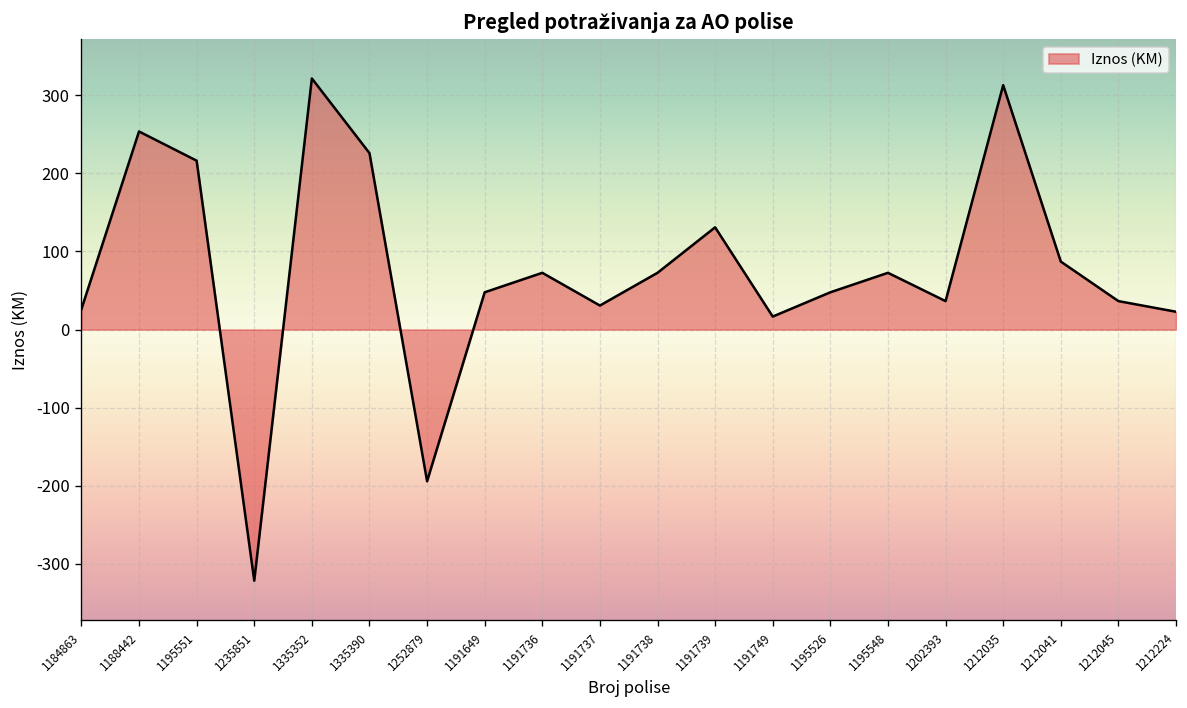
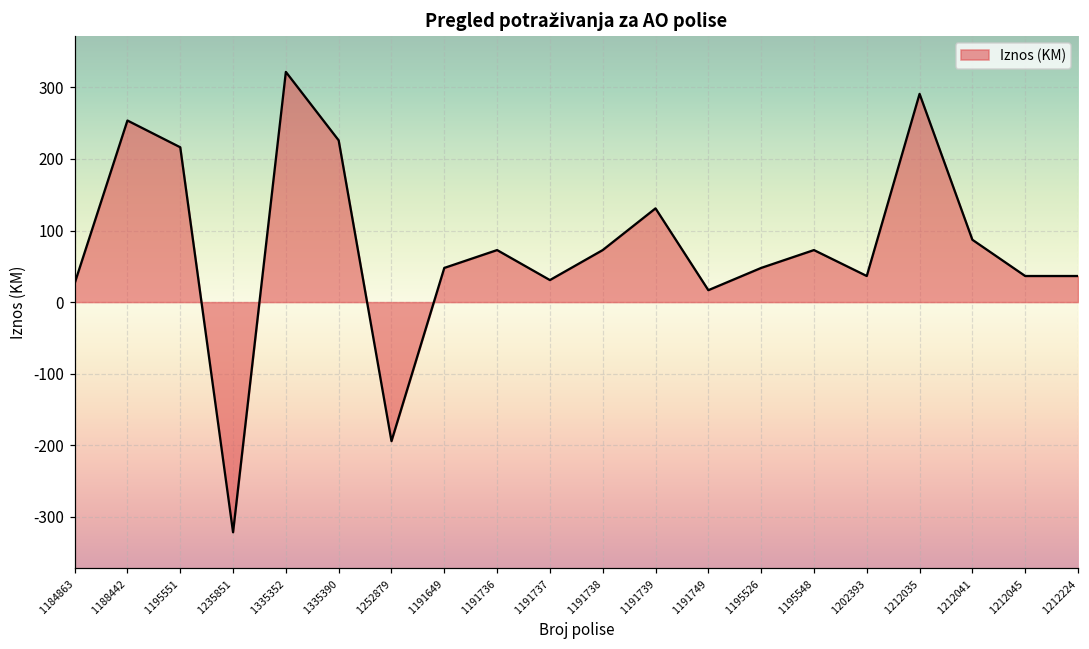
Iznos (KM), 1212035: 310 -> 290
Iznos (KM), 1212224: 20 -> 40
